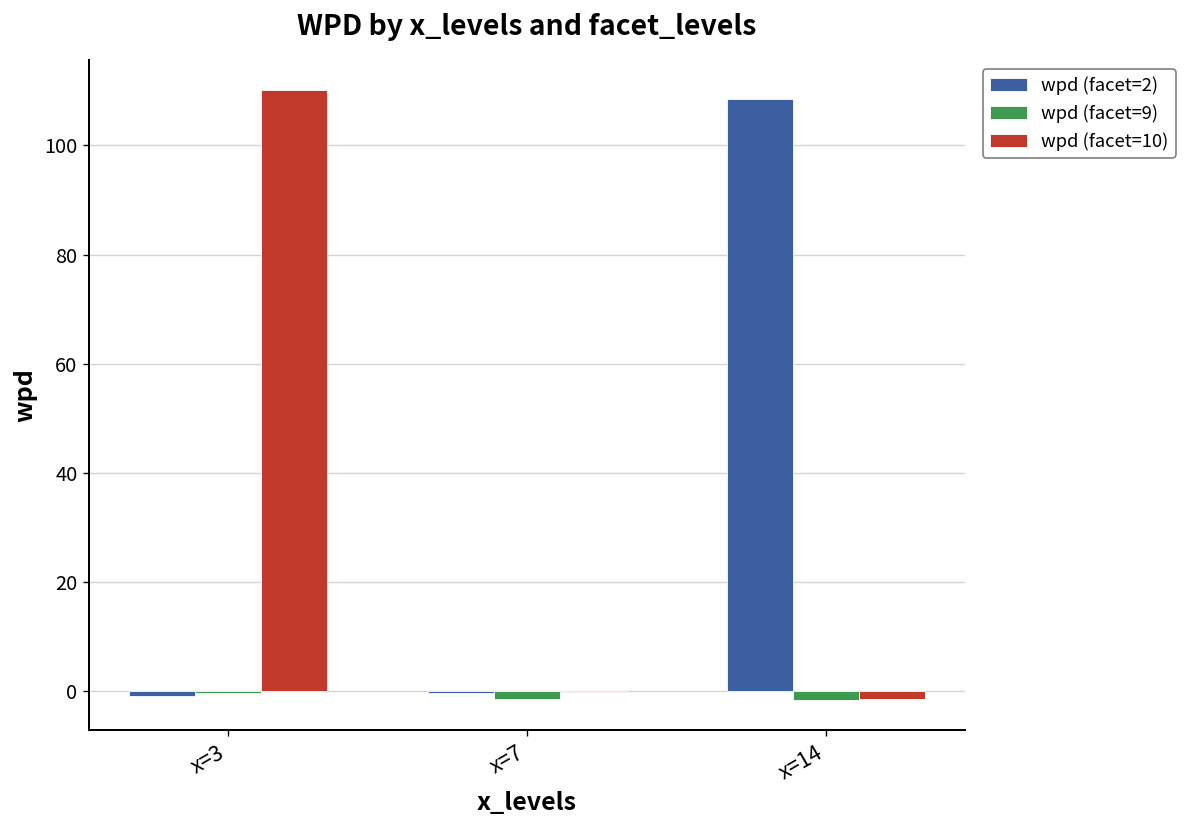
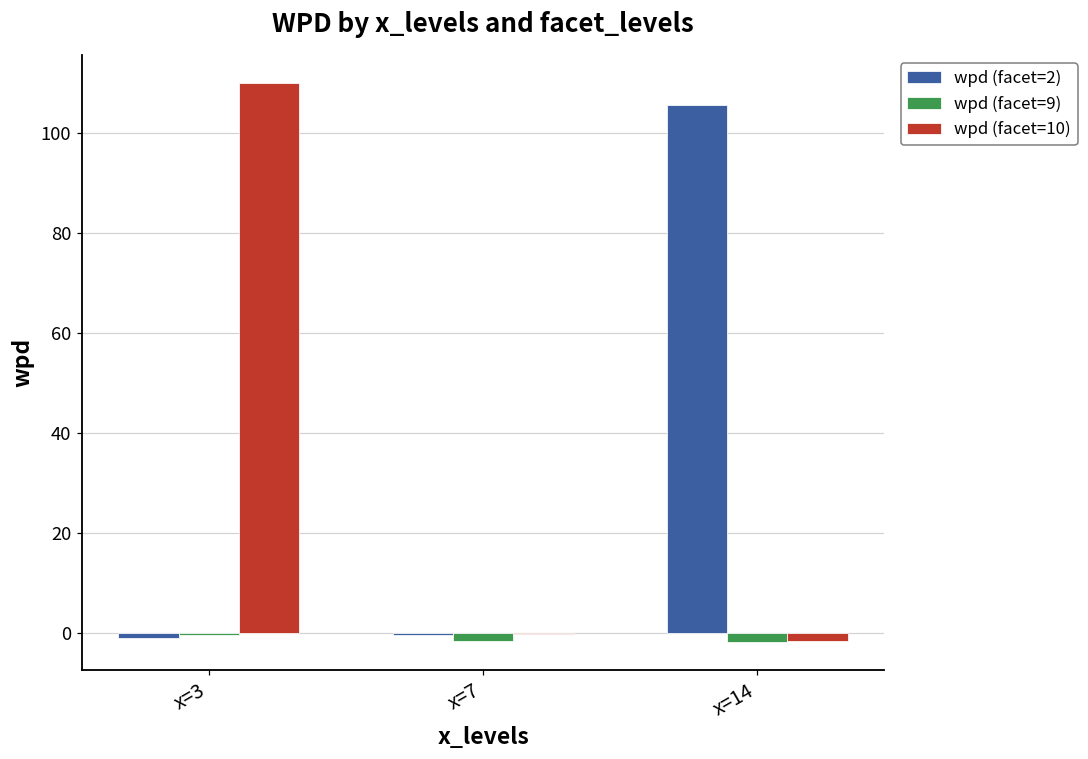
wpd (facet=2), x=14: 109 -> 106
